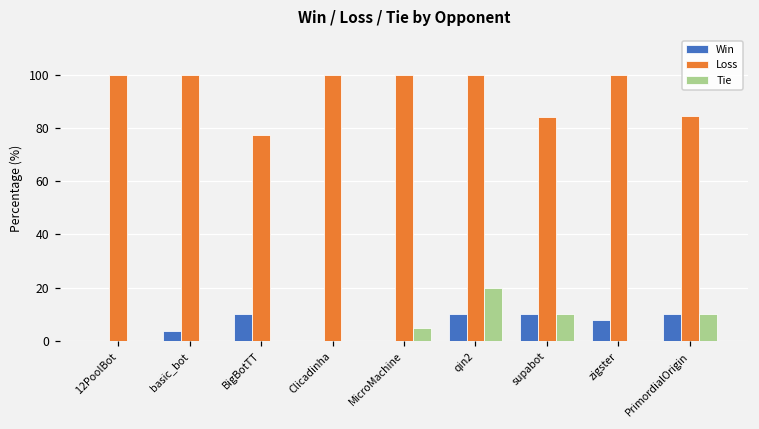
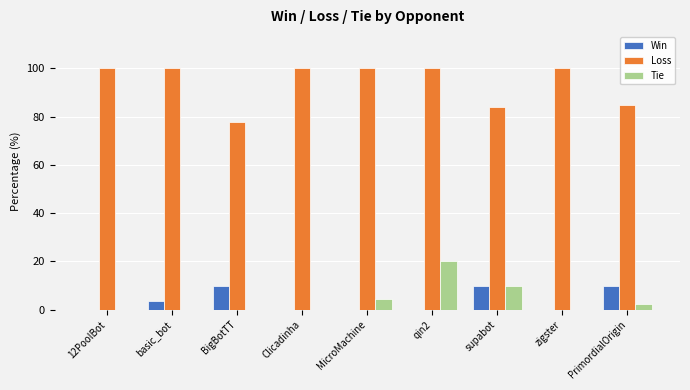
Win, qin2: 10 -> 0
Win, zigster: 8 -> 0
Tie, PrimordialOrigin: 10 -> 3
